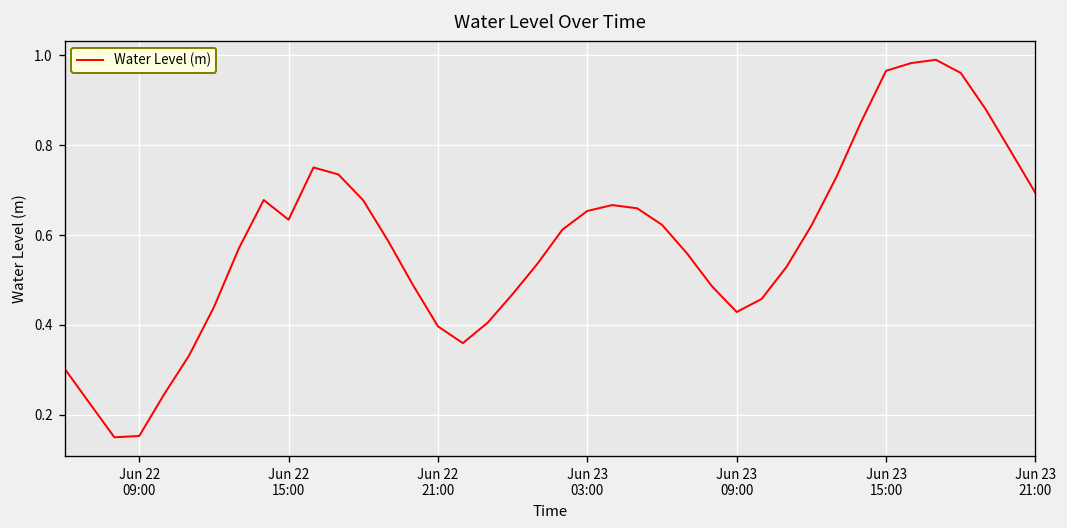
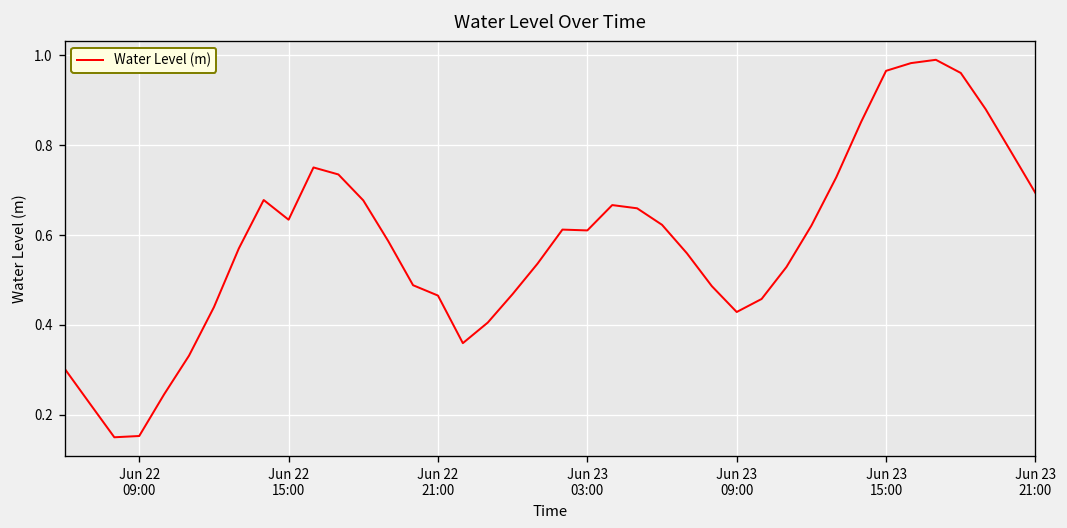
Jun 22 21:00: 0.40 -> 0.47
Jun 23 03:00: 0.65 -> 0.61
